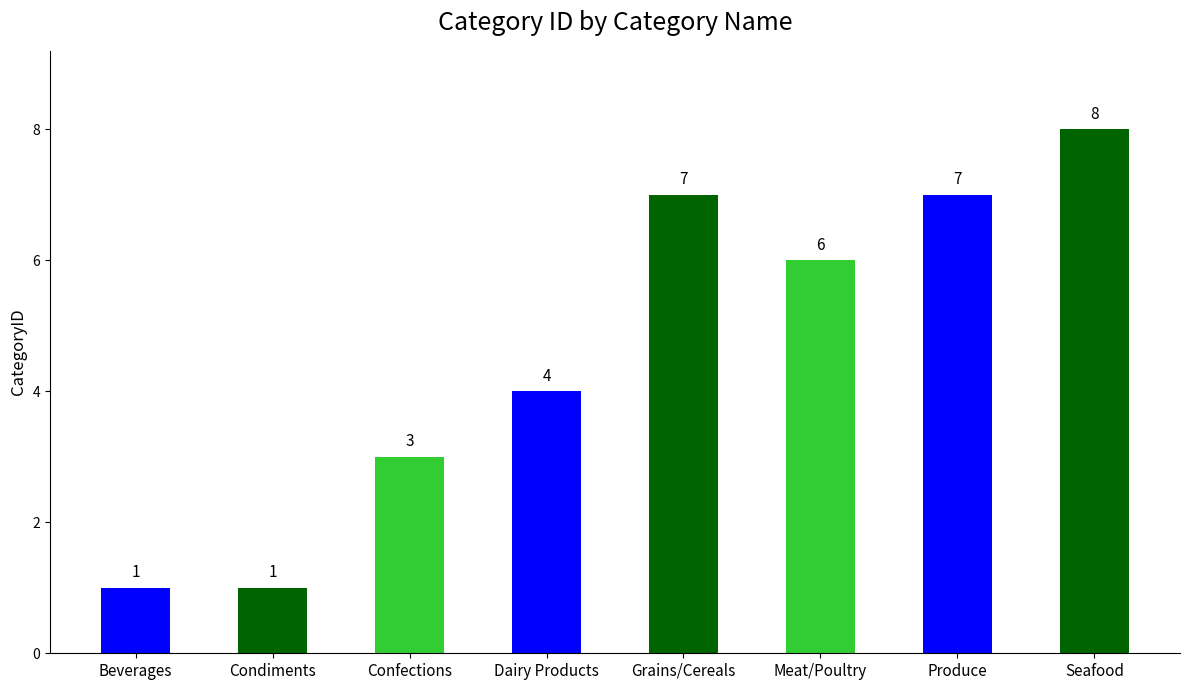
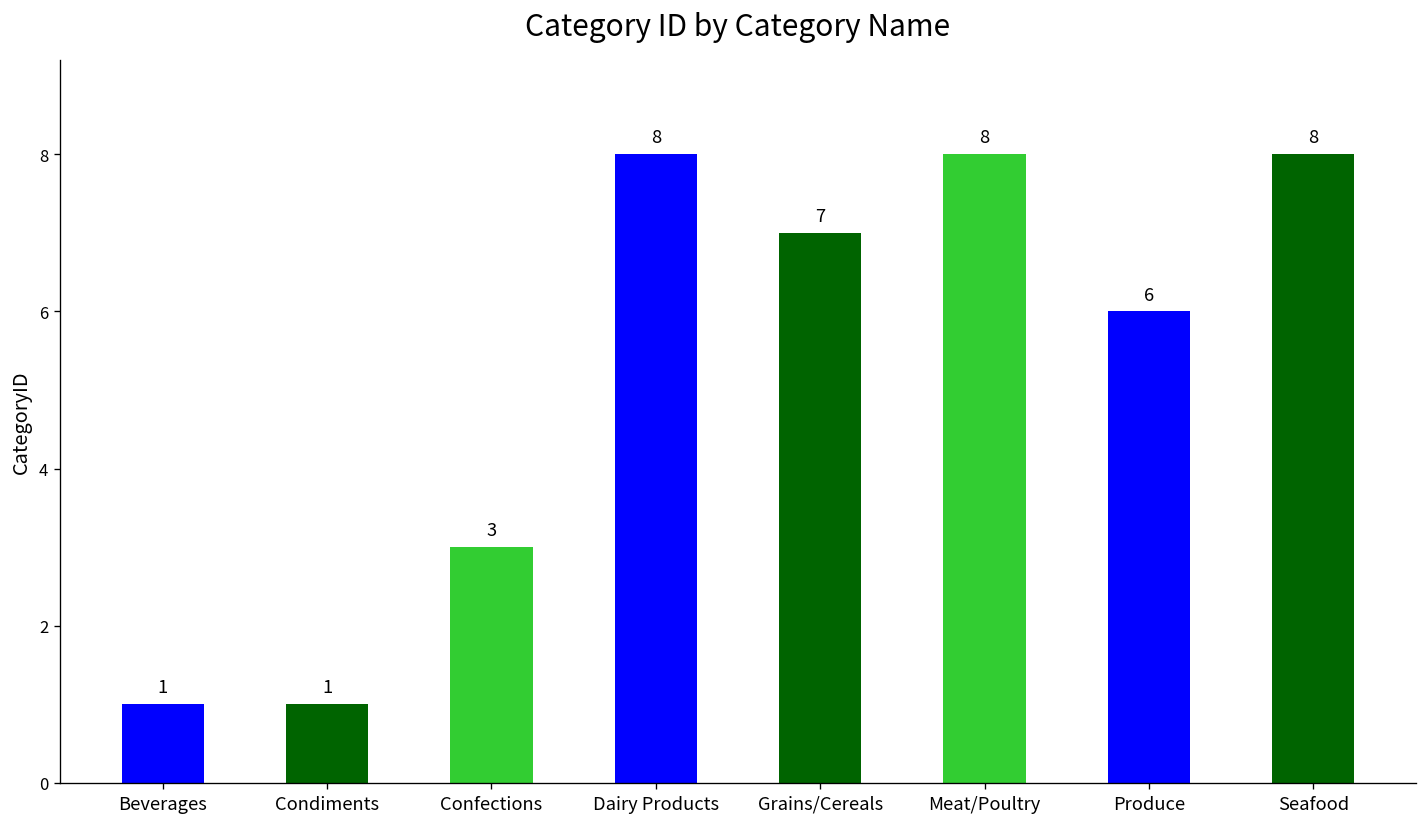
Dairy Products: 4 -> 8
Meat/Poultry: 6 -> 8
Produce: 7 -> 6
